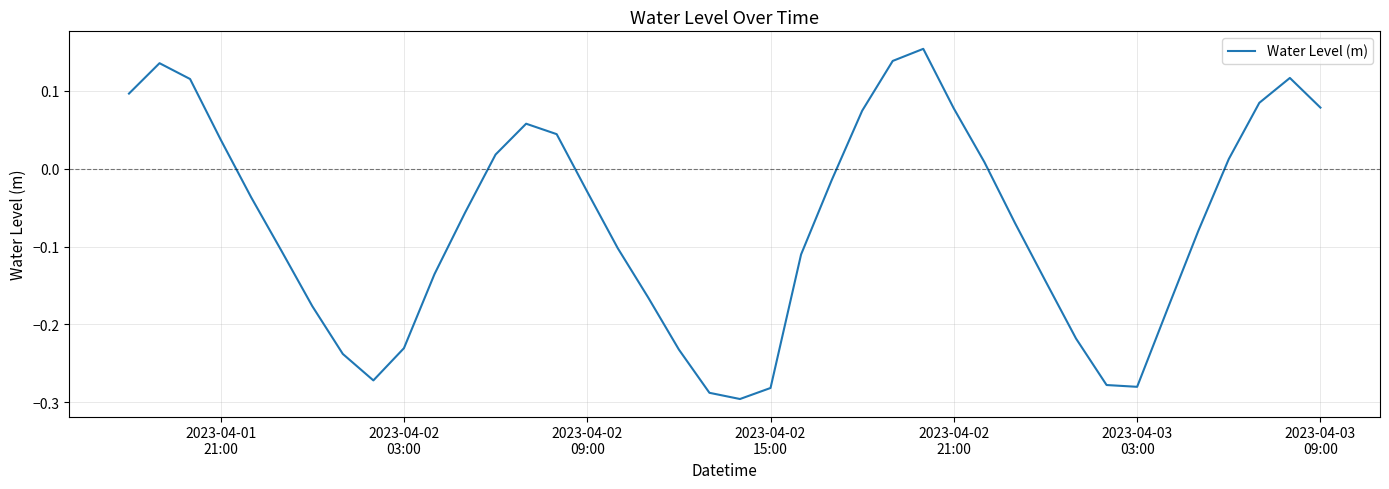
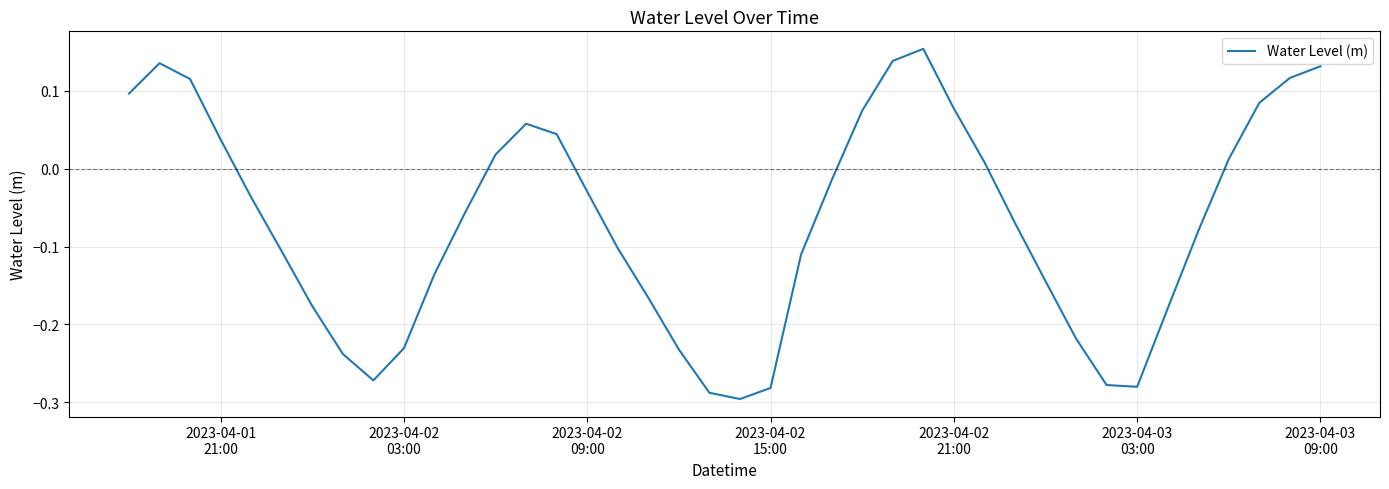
2023-04-03 09:00: 0.08 -> 0.13
